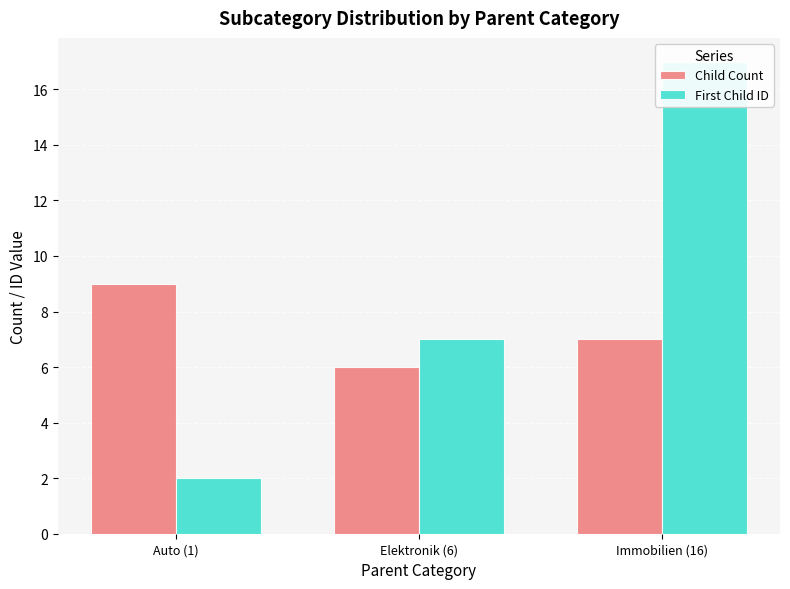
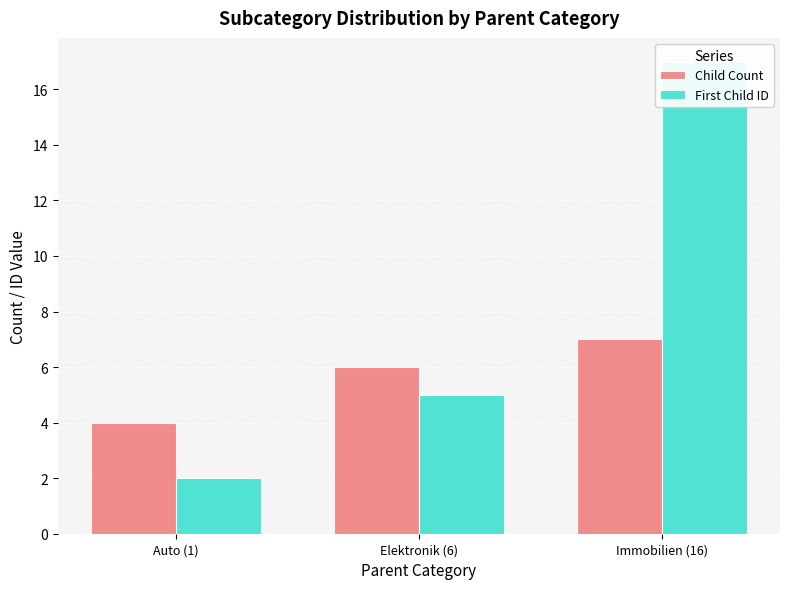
Child Count, Auto (1): 9 -> 4
First Child ID, Elektronik (6): 7 -> 5
